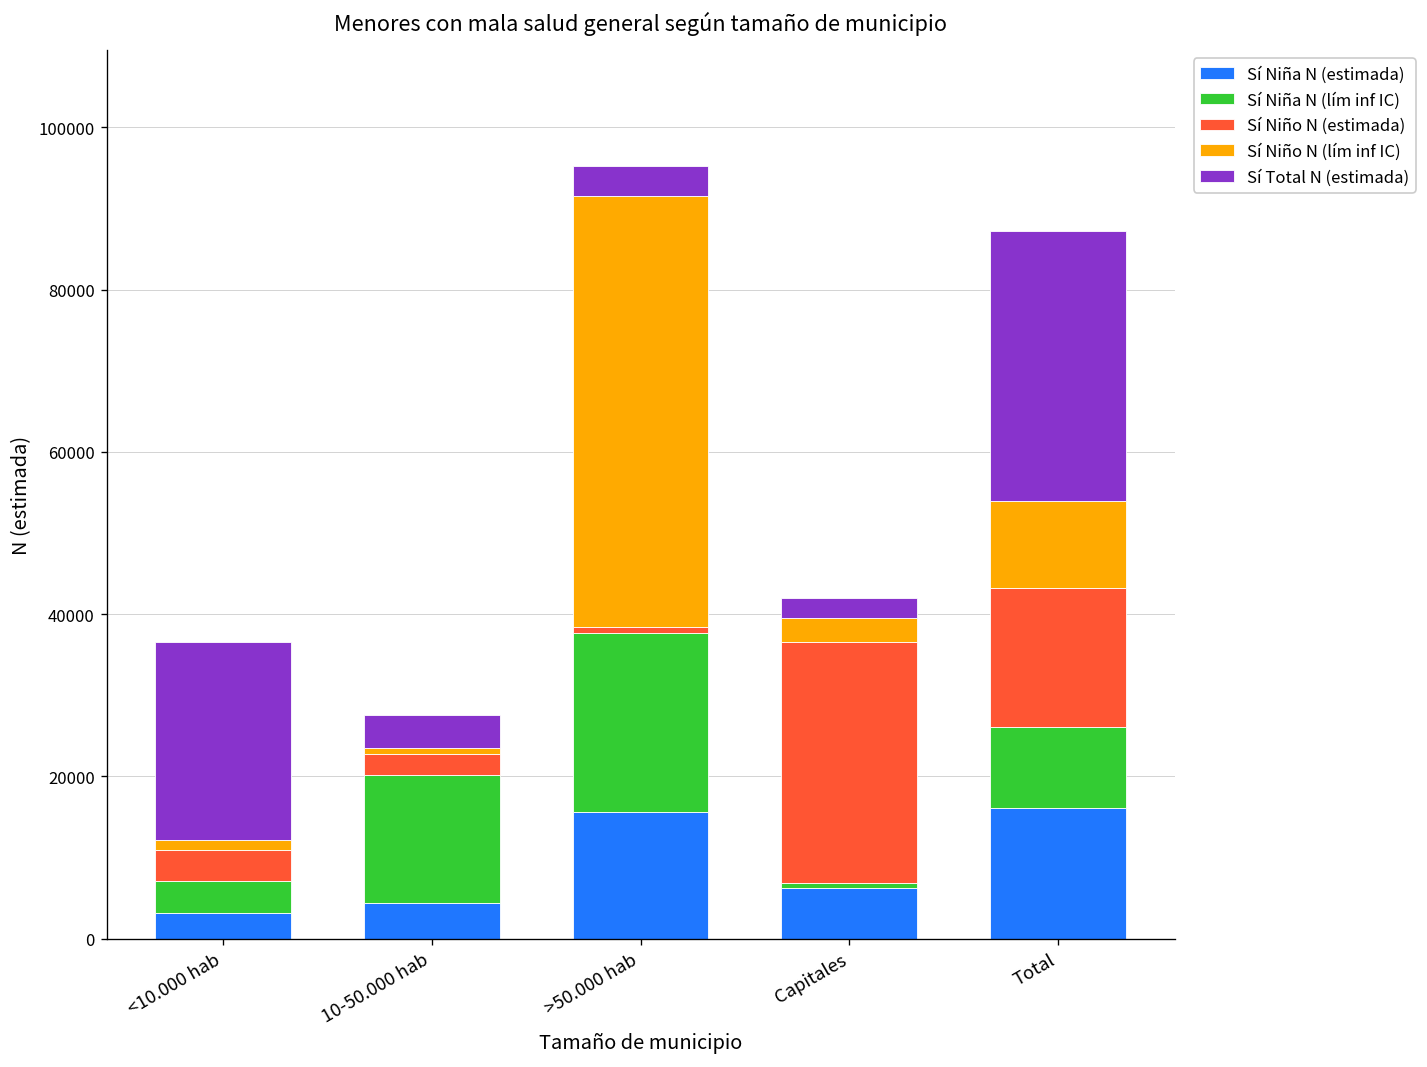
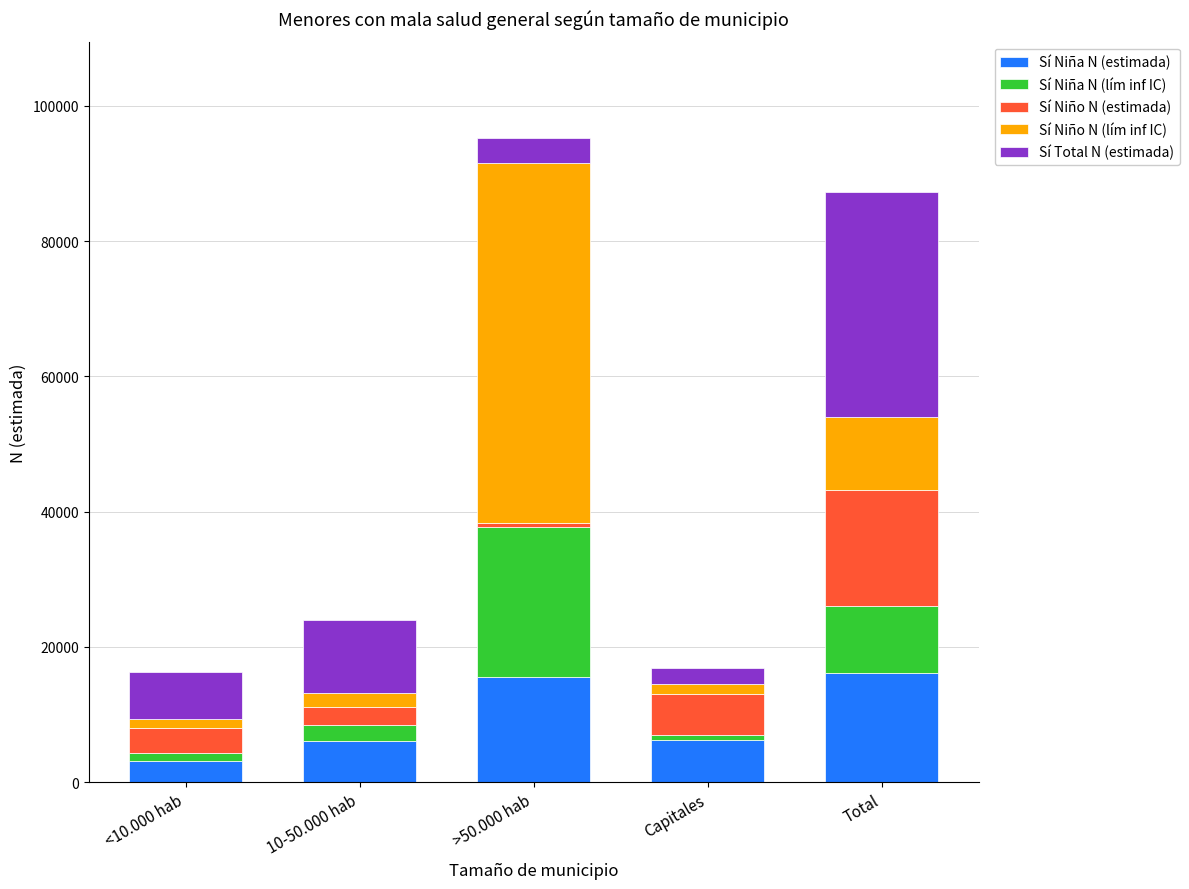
Sí Niña N (lím inf IC), <10.000 hab: 4000 -> 1000
Sí Total N (estimada), <10.000 hab: 24000 -> 7000
Sí Niña N (estimada), 10-50.000 hab: 4000 -> 6000
Sí Niña N (lím inf IC), 10-50.000 hab: 16000 -> 2000
Sí Niño N (lím inf IC), 10-50.000 hab: 1000 -> 2000
Sí Total N (estimada), 10-50.000 hab: 4000 -> 11000
Sí Niño N (estimada), Capitales: 30000 -> 6000
Sí Niño N (lím inf IC), Capitales: 3000 -> 1000
